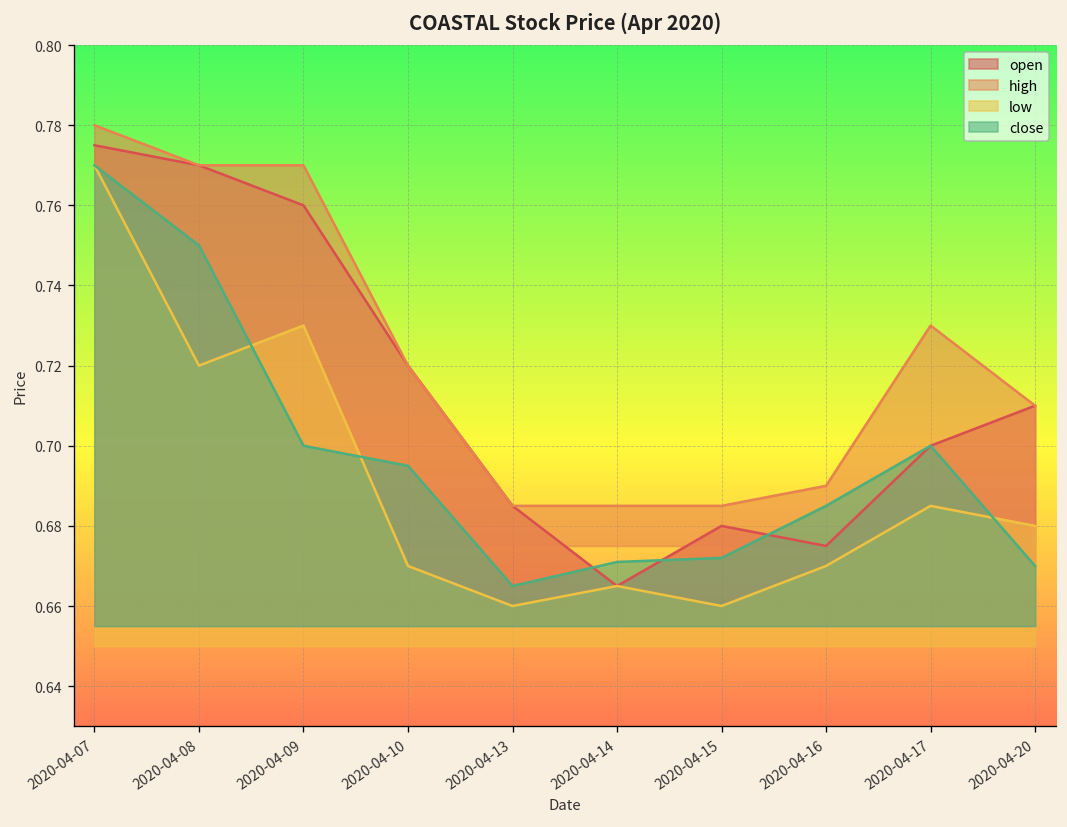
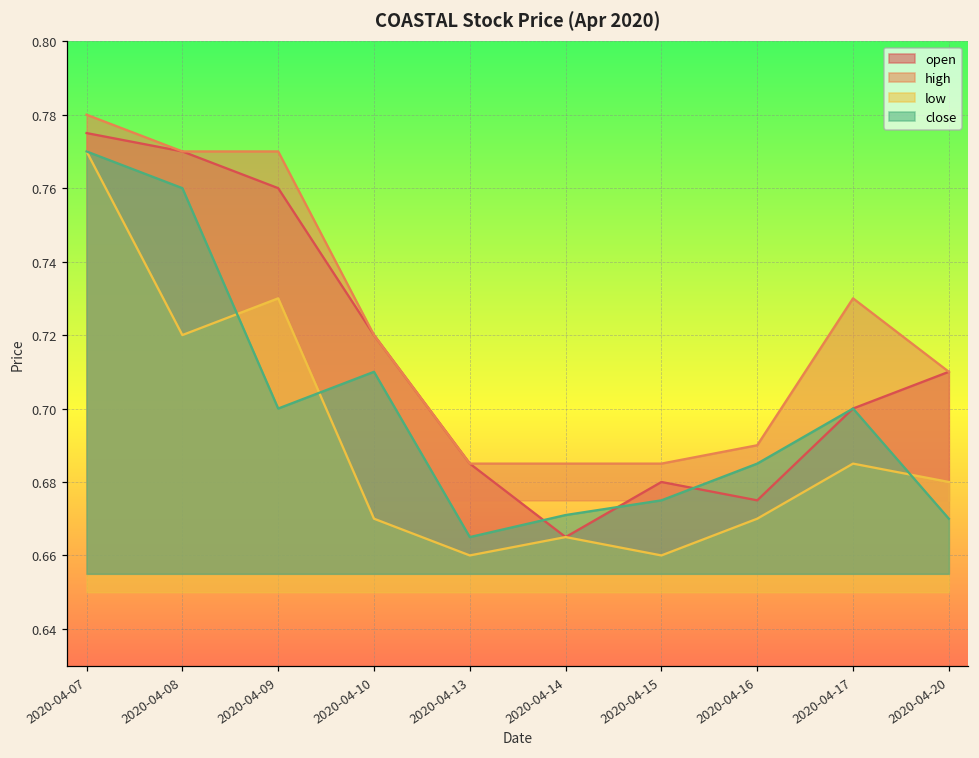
close, 2020-04-08: 0.75 -> 0.76
close, 2020-04-10: 0.695 -> 0.710
close, 2020-04-15: 0.672 -> 0.675
